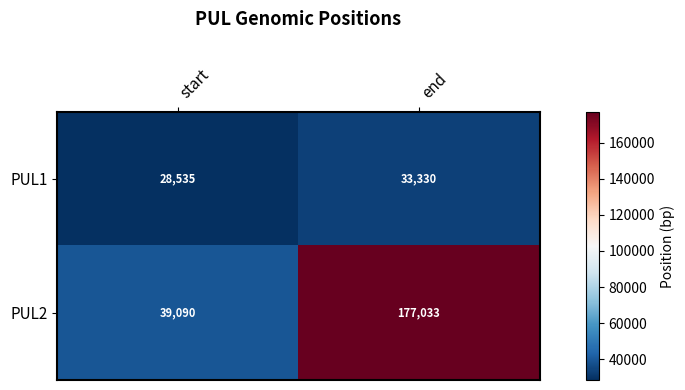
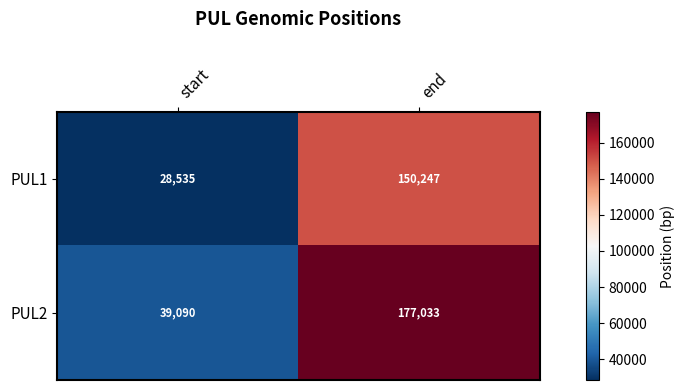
PUL1, end: 33,330 -> 150,247
